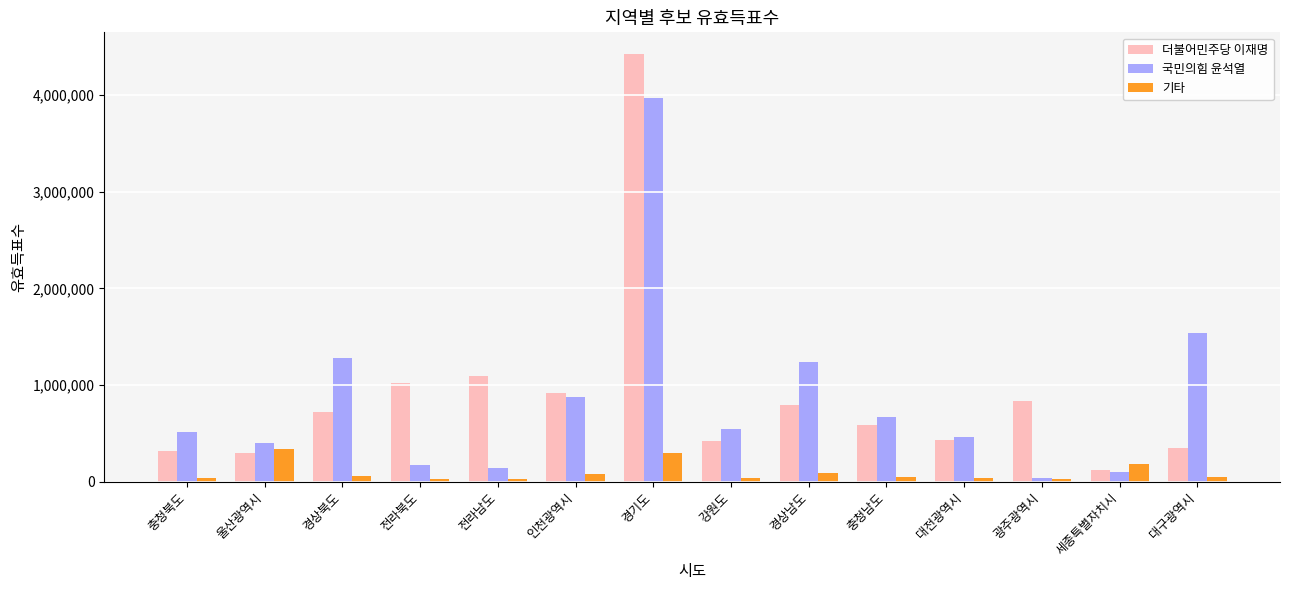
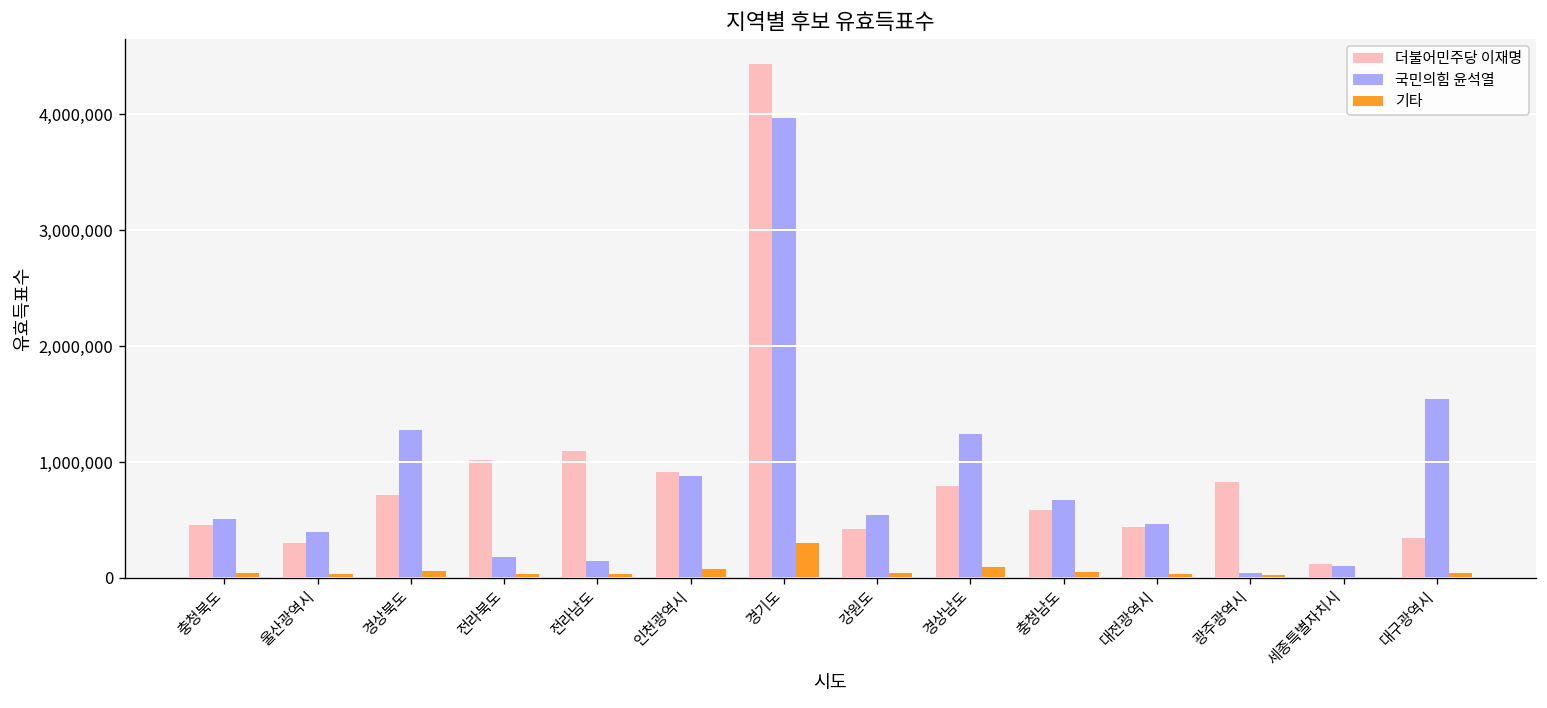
더불어민주당 이재명, 충청북도: 300,000 -> 500,000
기타, 울산광역시: 300,000 -> 0
기타, 세종특별자치시: 200,000 -> 0
